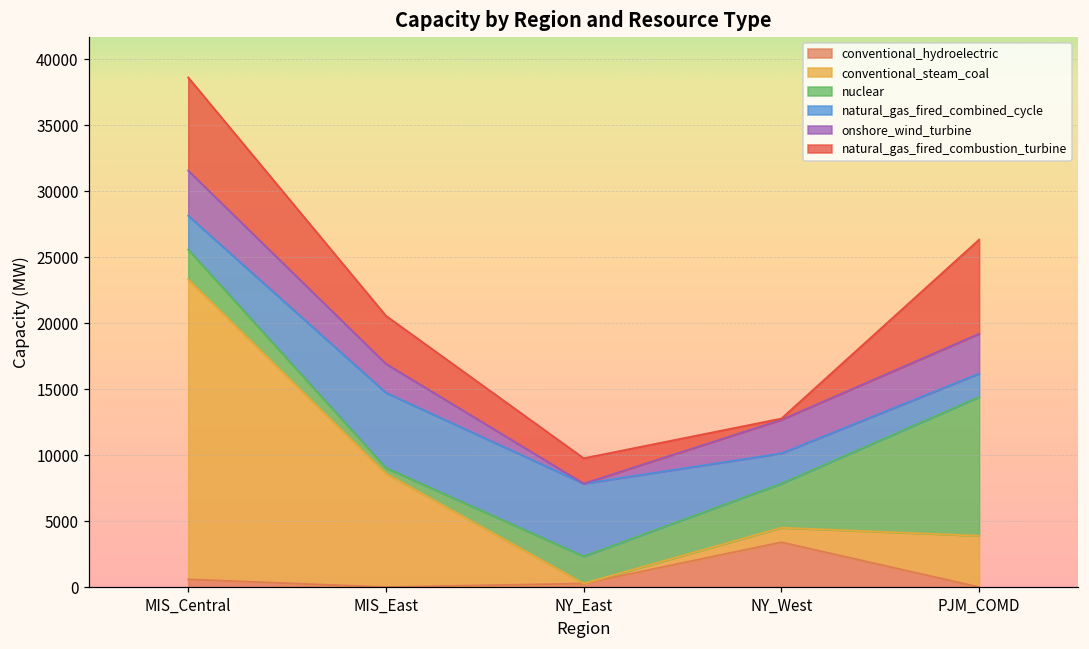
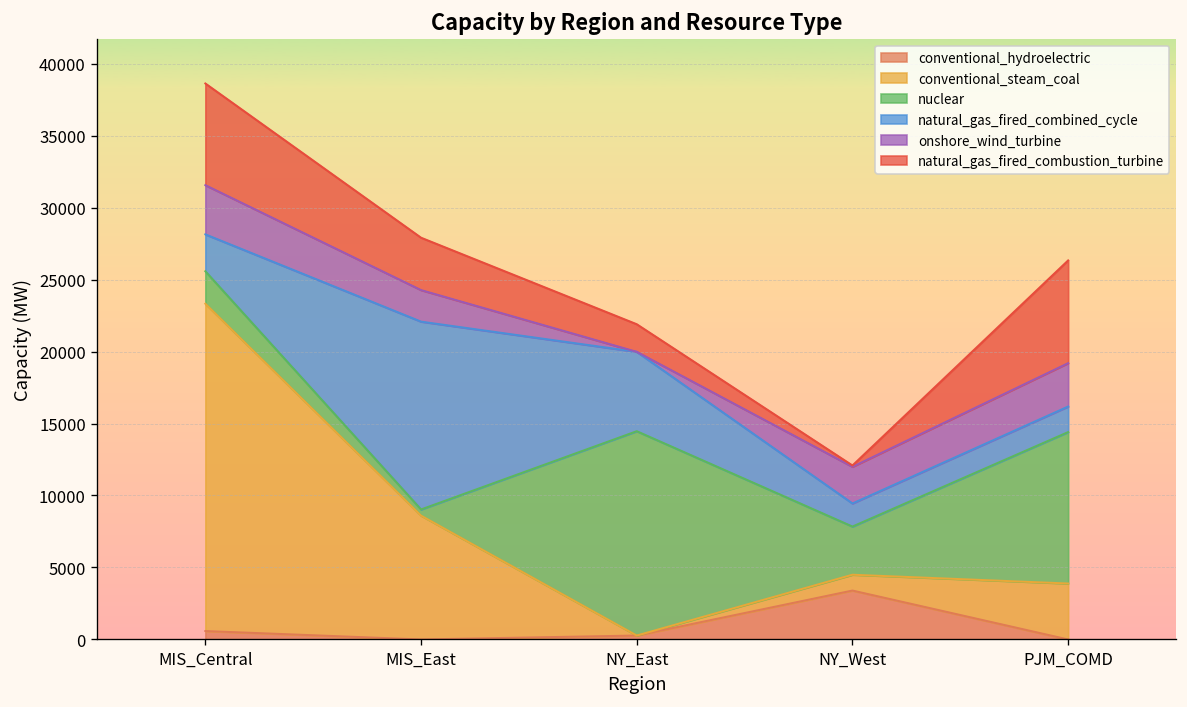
natural_gas_fired_combined_cycle, MIS_East: 5700 -> 13000
nuclear, NY_East: 2100 -> 14200
natural_gas_fired_combined_cycle, NY_West: 2300 -> 1600
